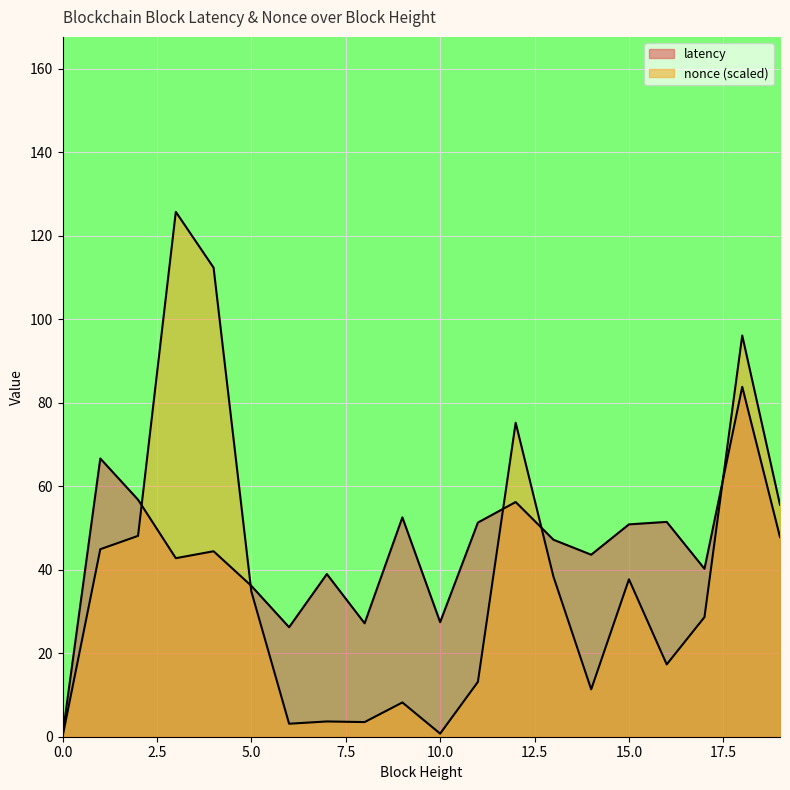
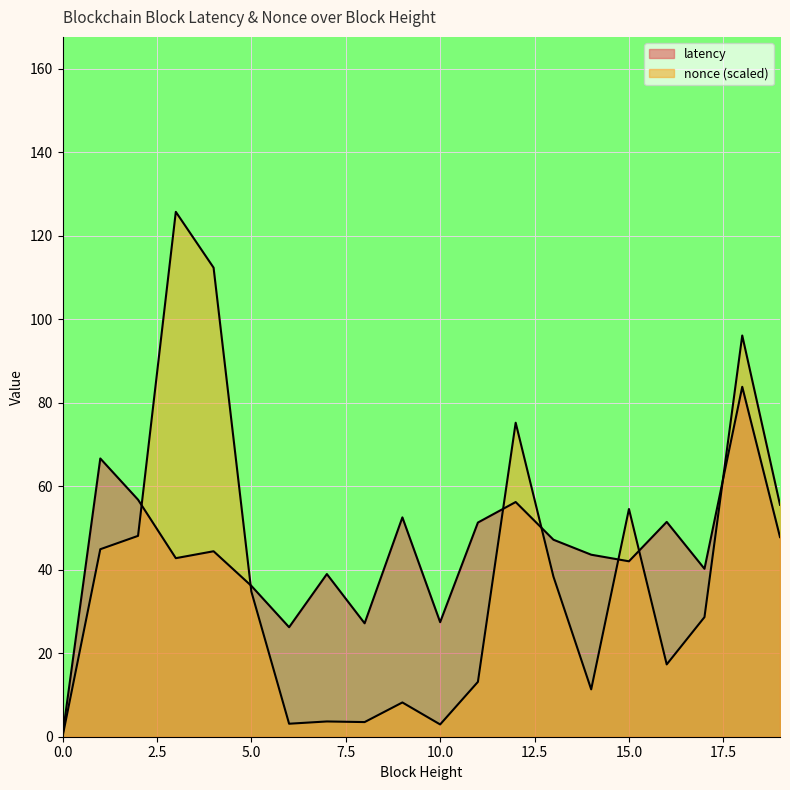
nonce (scaled), 10.0: 1 -> 3
latency, 15.0: 51 -> 42
nonce (scaled), 15.0: 38 -> 55
